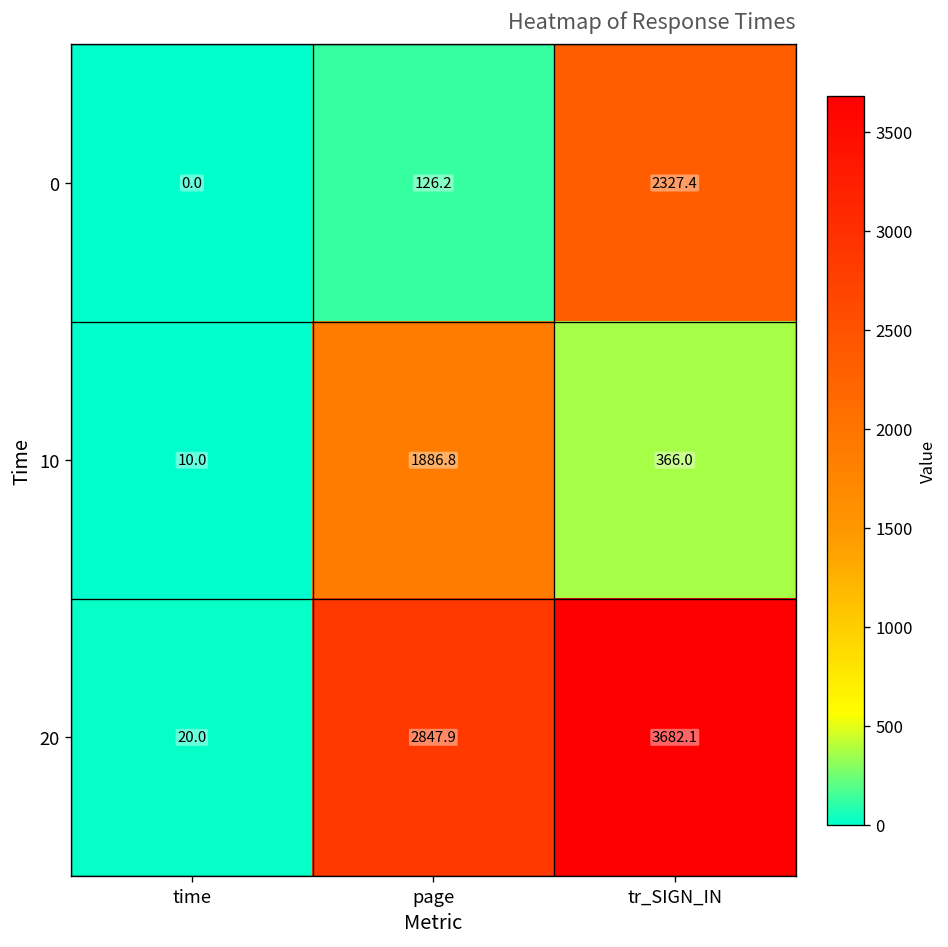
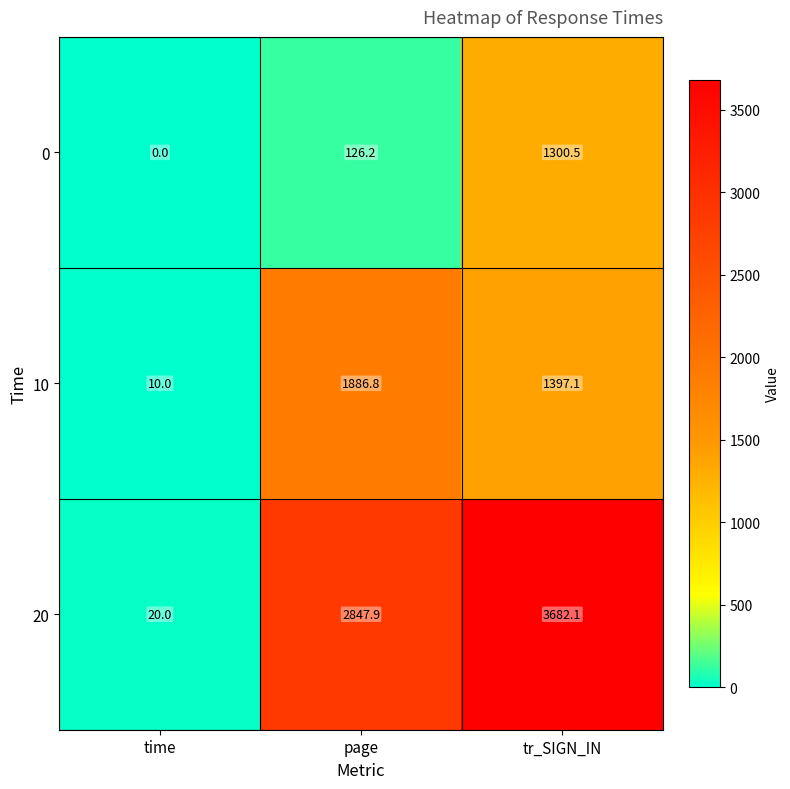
0, tr_SIGN_IN: 2327.4 -> 1300.5
10, tr_SIGN_IN: 366.0 -> 1397.1
